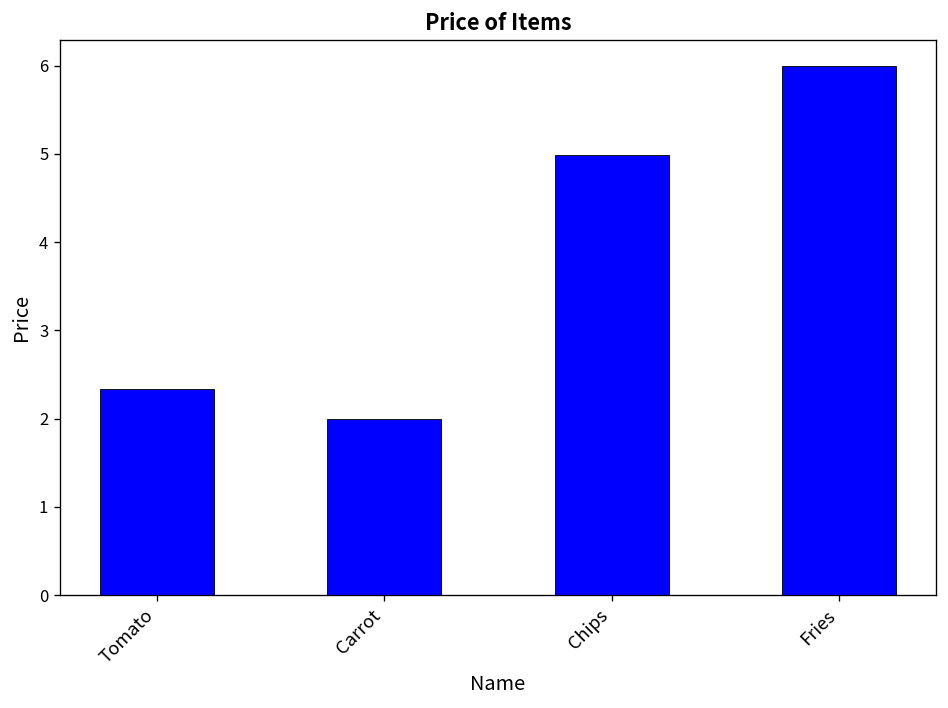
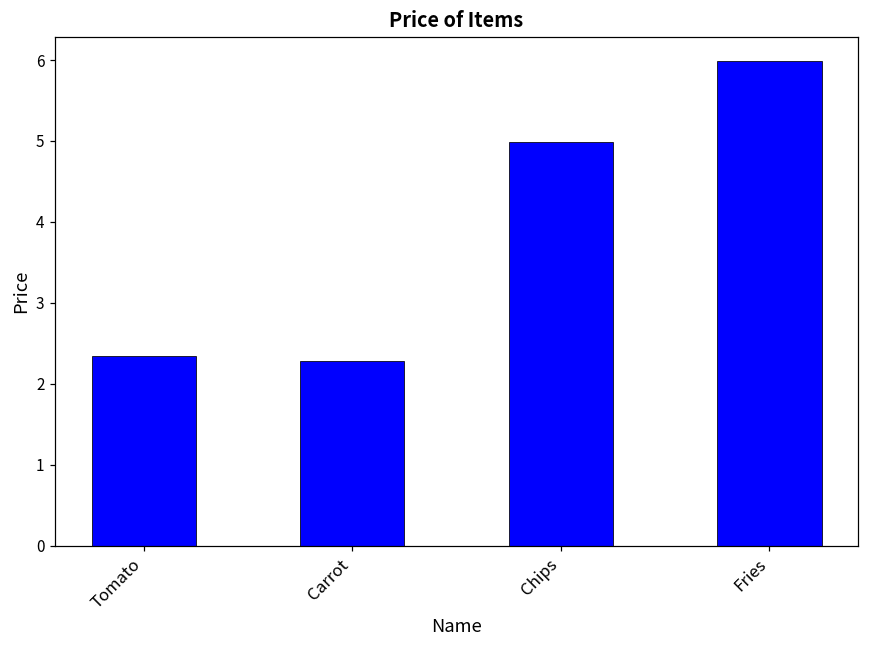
Carrot: 2.0 -> 2.3
